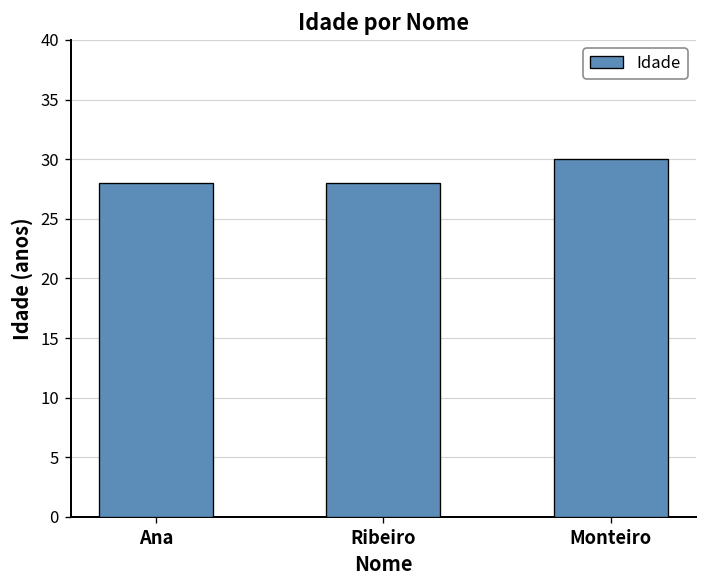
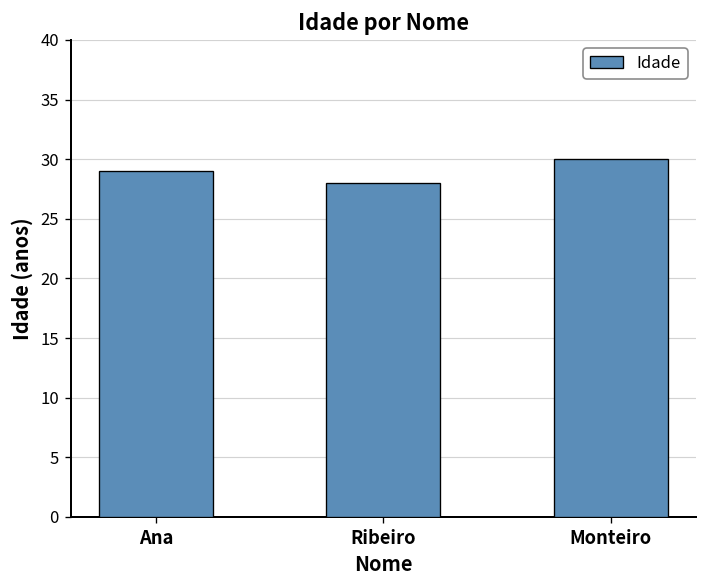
Ana: 28 -> 29
